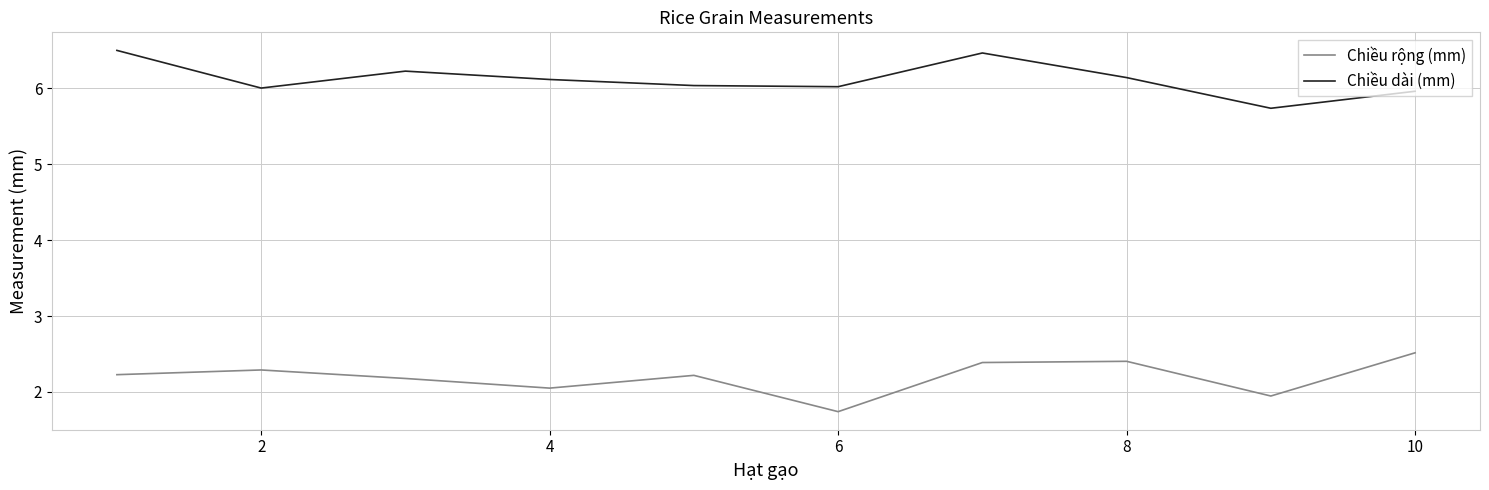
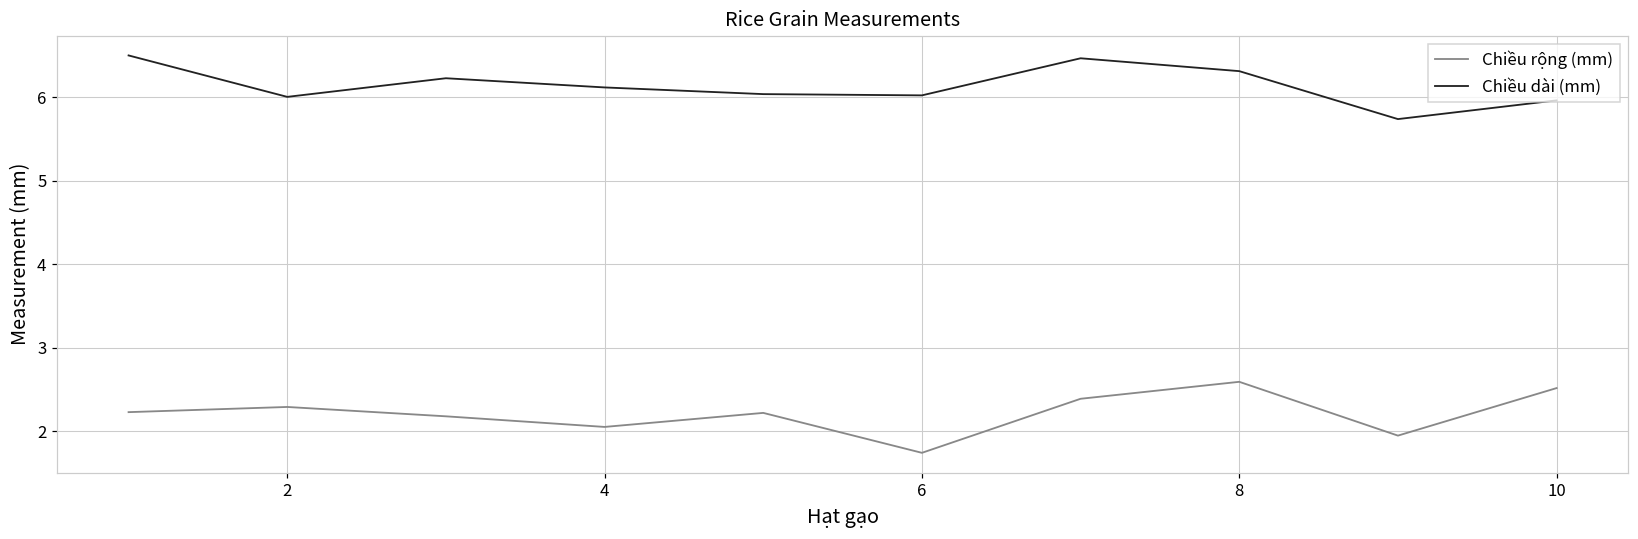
Chiều rộng (mm), 8: 2.4 -> 2.6
Chiều dài (mm), 8: 6.1 -> 6.3
